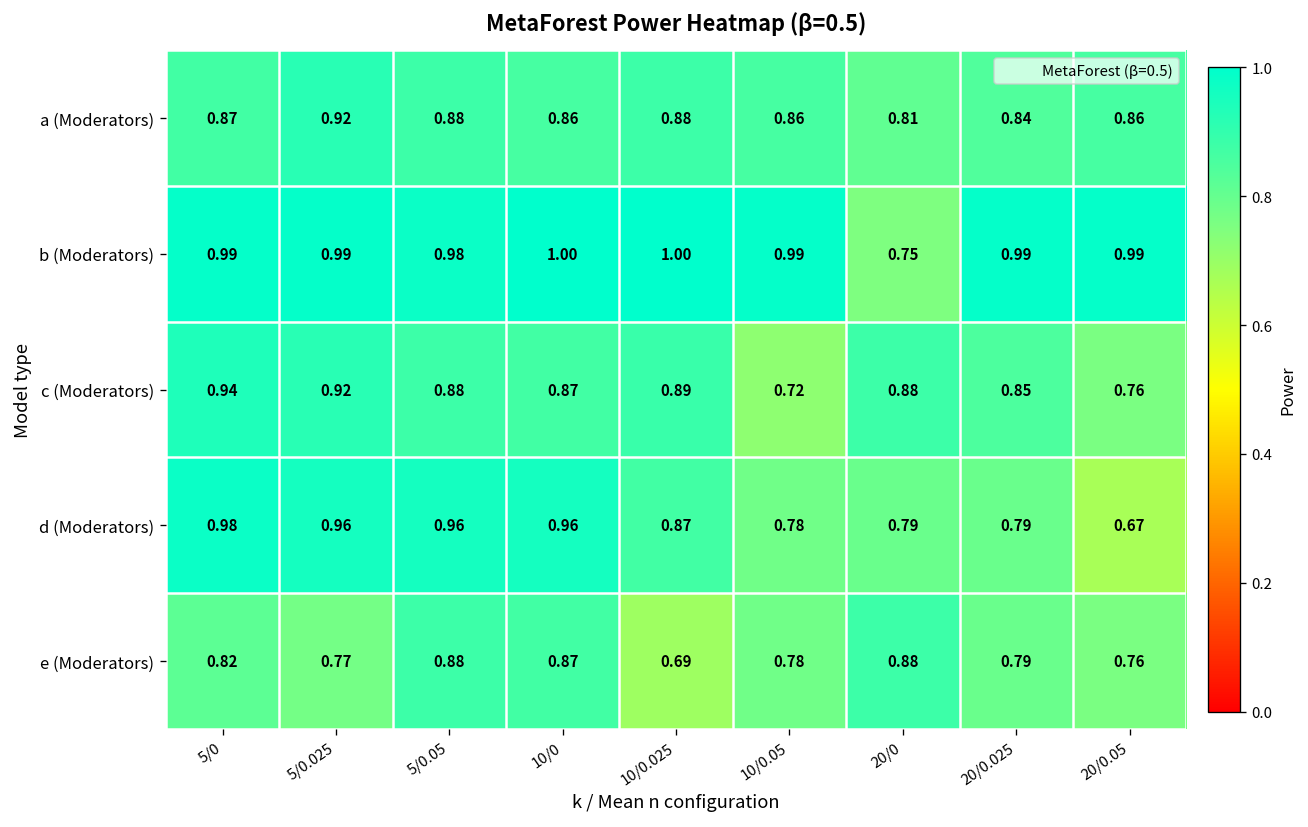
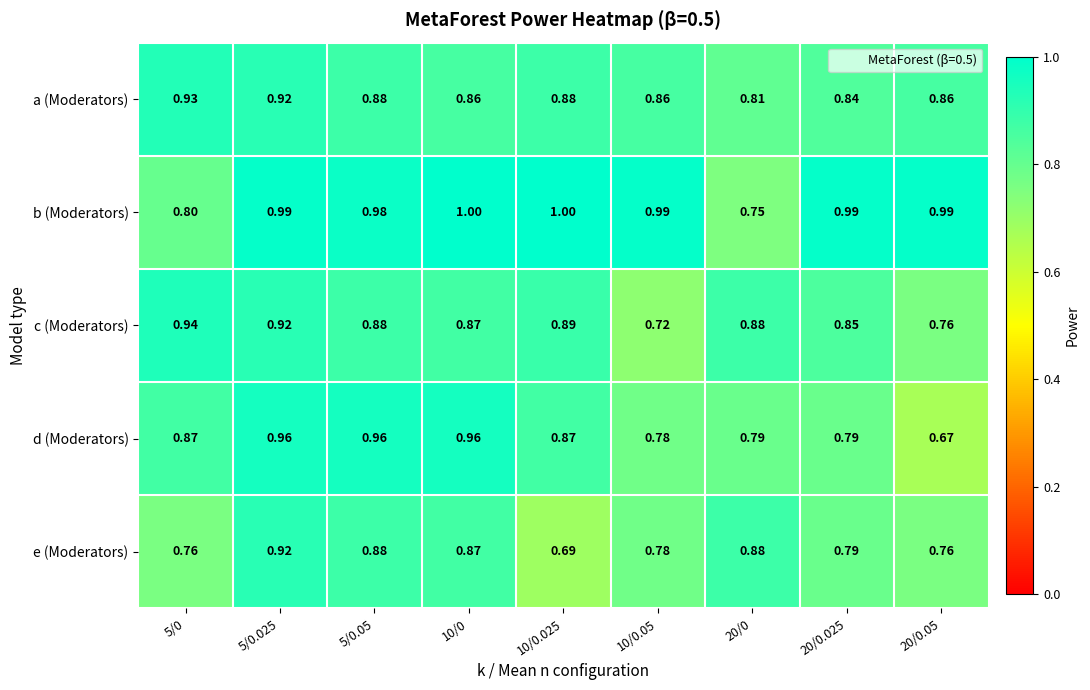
a (Moderators), 5/0: 0.87 -> 0.93
b (Moderators), 5/0: 0.99 -> 0.80
d (Moderators), 5/0: 0.98 -> 0.87
e (Moderators), 5/0: 0.82 -> 0.76
e (Moderators), 5/0.025: 0.77 -> 0.92
